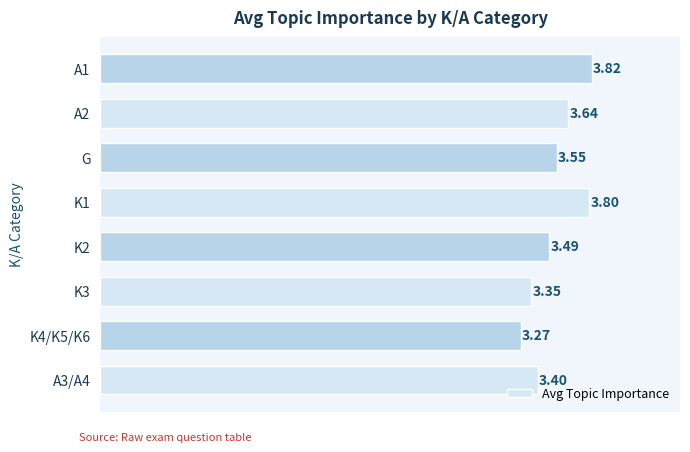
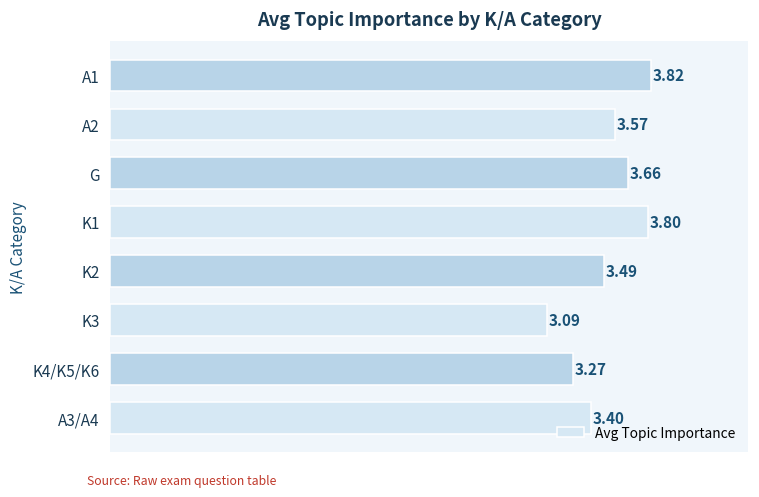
A2: 3.64 -> 3.57
G: 3.55 -> 3.66
K3: 3.35 -> 3.09
